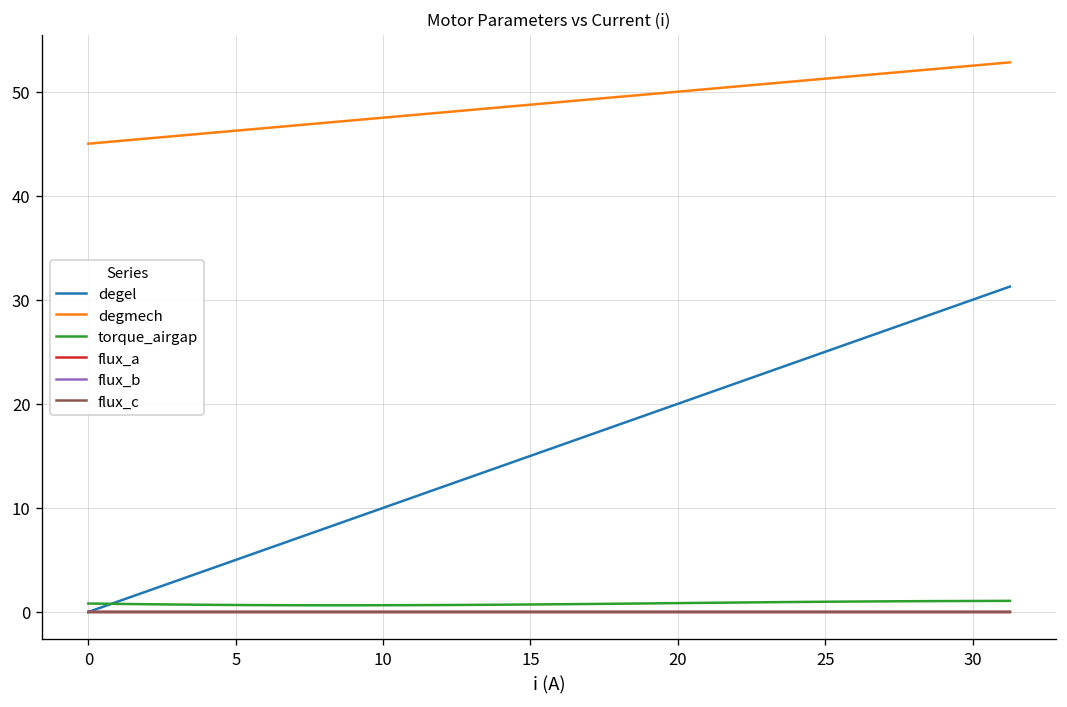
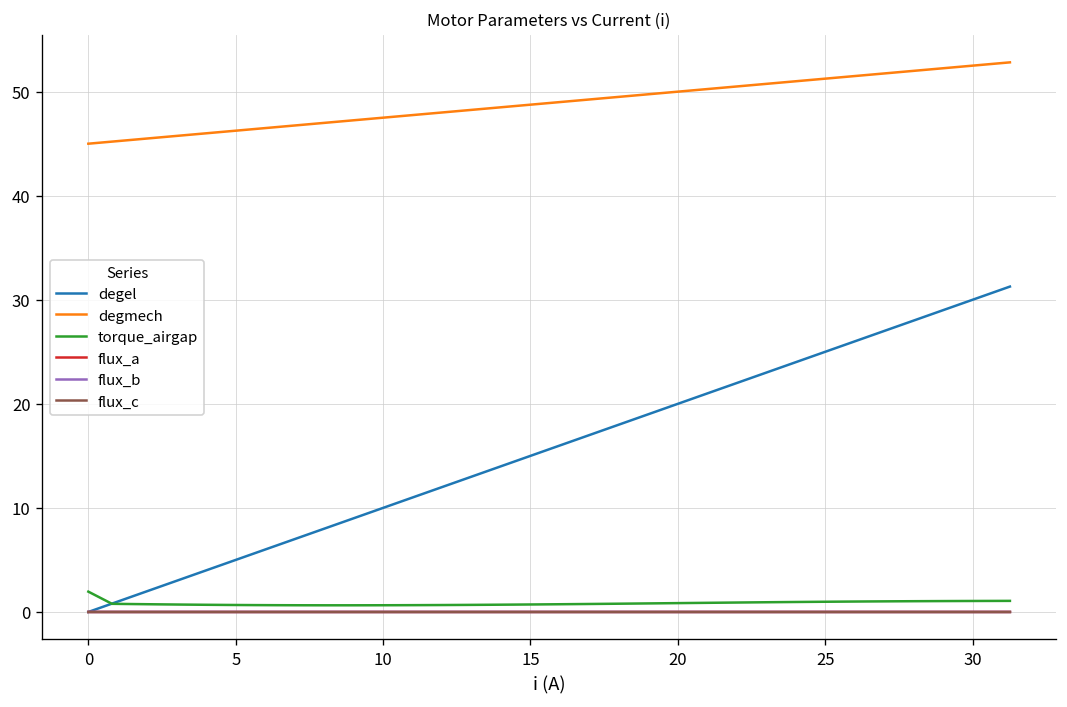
torque_airgap, 0: 1 -> 2
